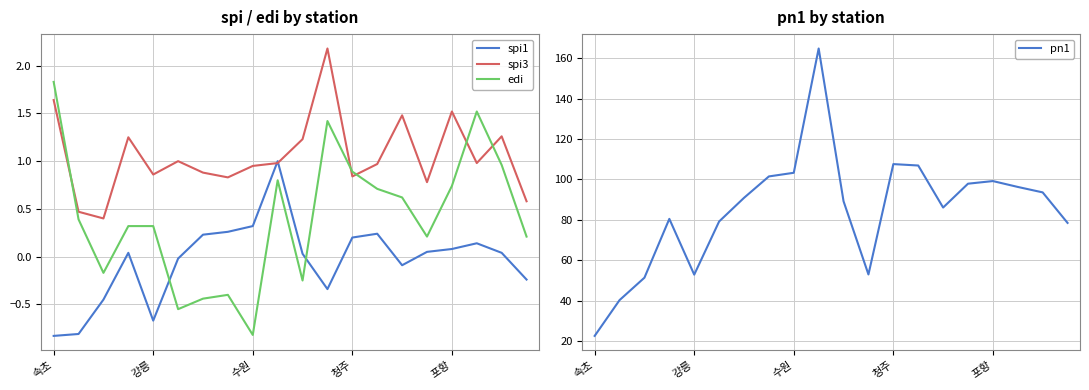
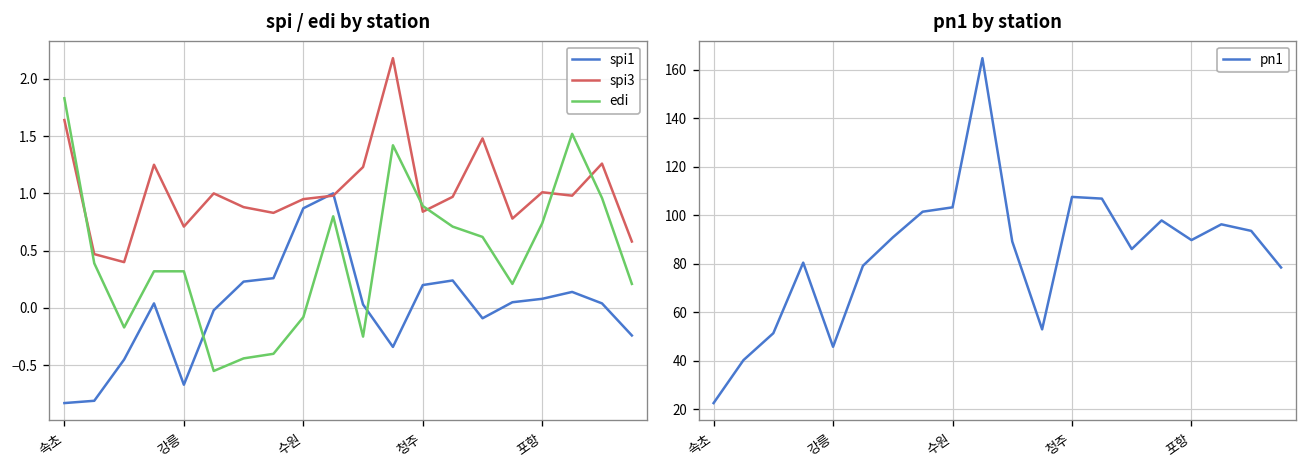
spi / edi by station, spi3, 강릉: 0.9 -> 0.7
spi / edi by station, spi1, 수원: 0.3 -> 0.9
spi / edi by station, edi, 수원: -0.8 -> -0.1
spi / edi by station, spi3, 포항: 1.5 -> 1.0
pn1 by station, 강릉: 53 -> 46
pn1 by station, 포항: 99 -> 90
